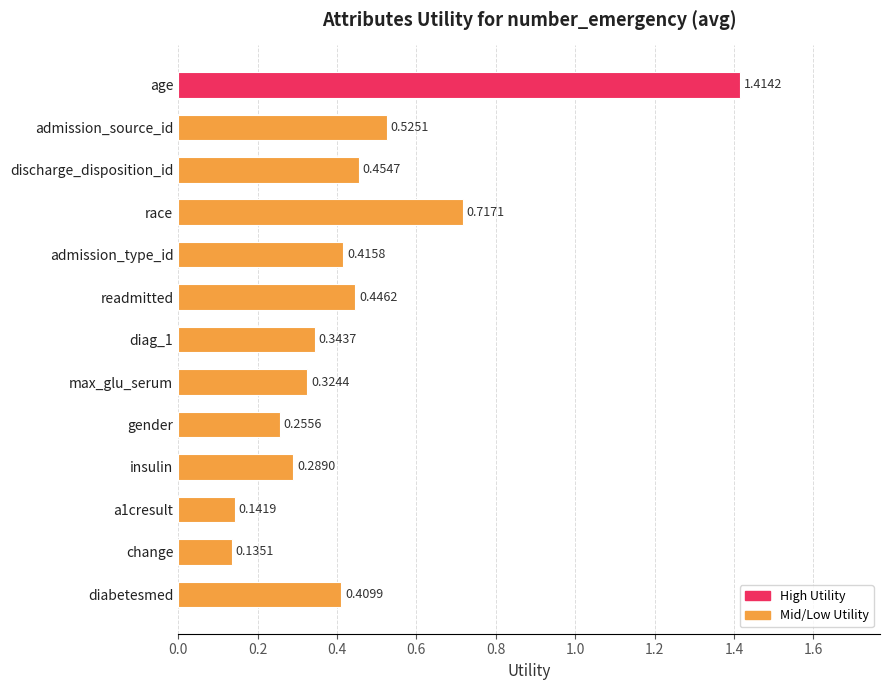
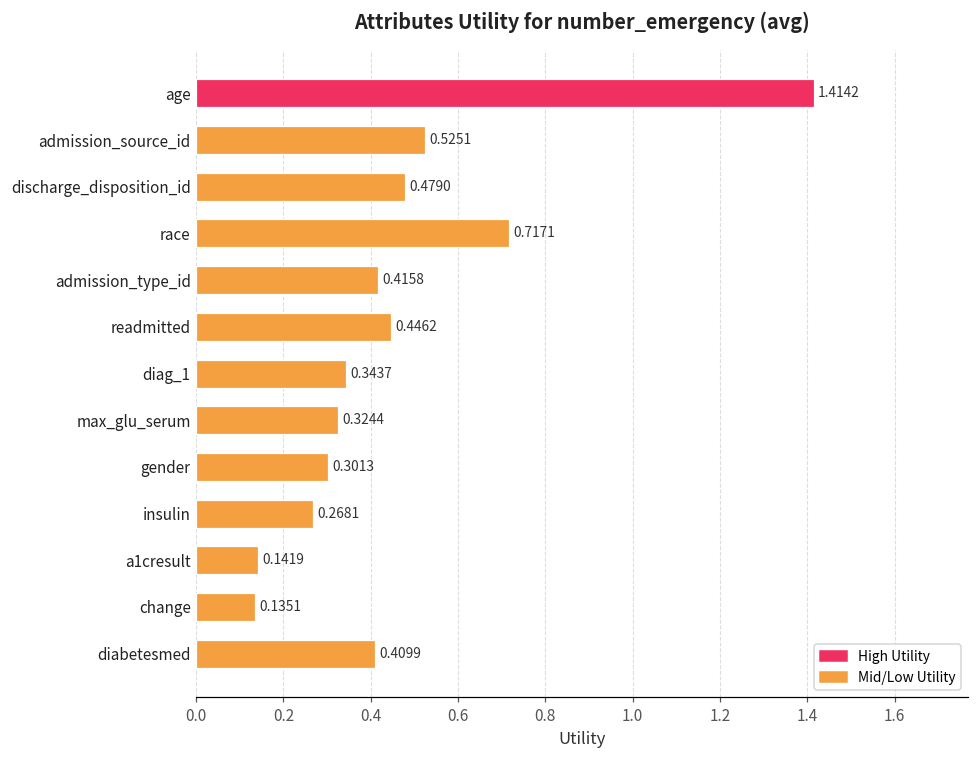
discharge_disposition_id: 0.4547 -> 0.4790
gender: 0.2556 -> 0.3013
insulin: 0.2890 -> 0.2681
